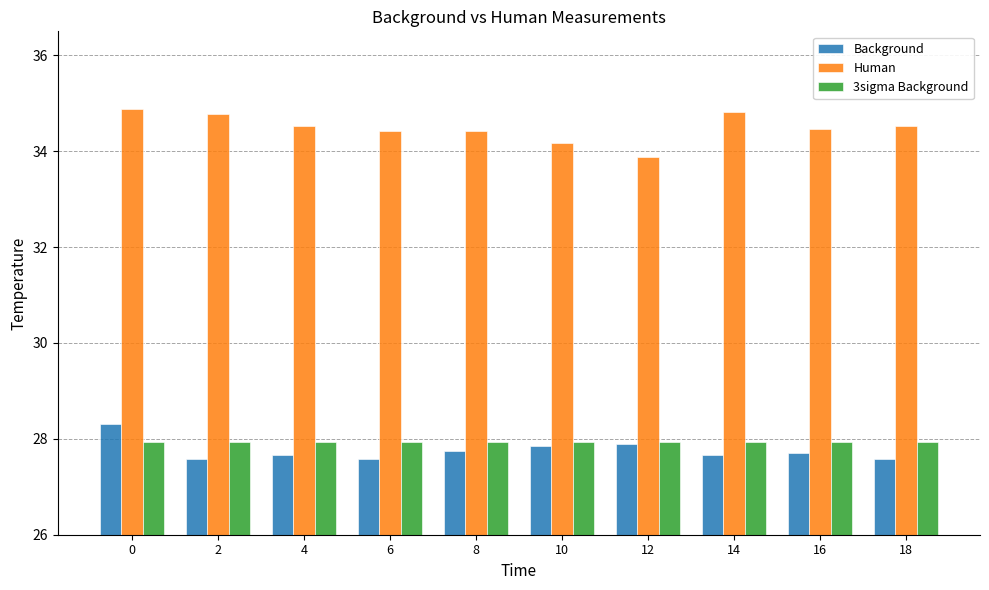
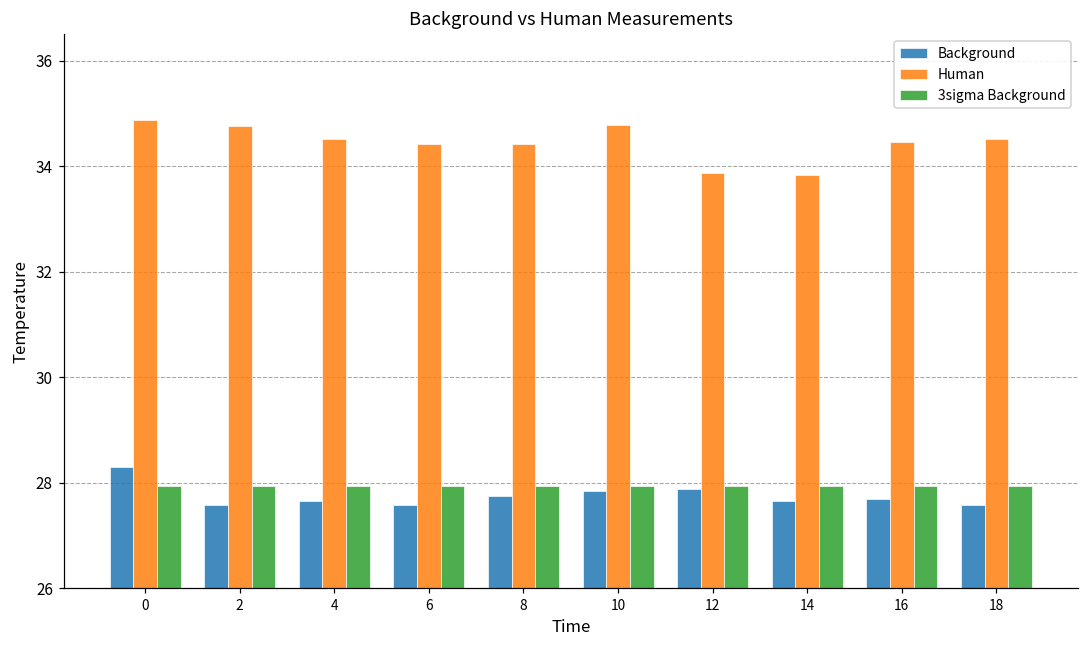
Human, 10: 34.2 -> 34.8
Human, 14: 34.8 -> 33.8
